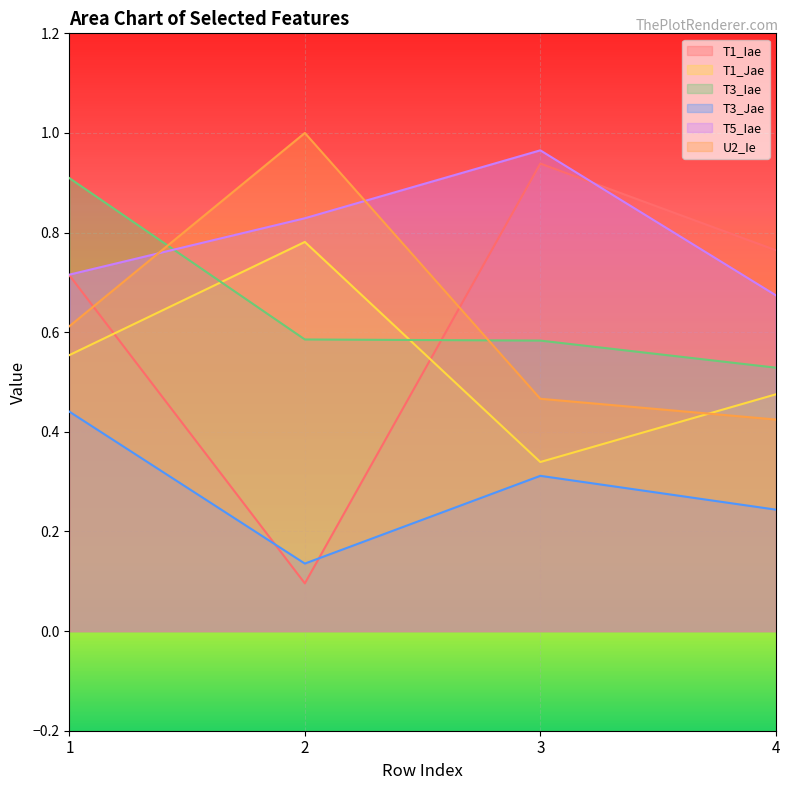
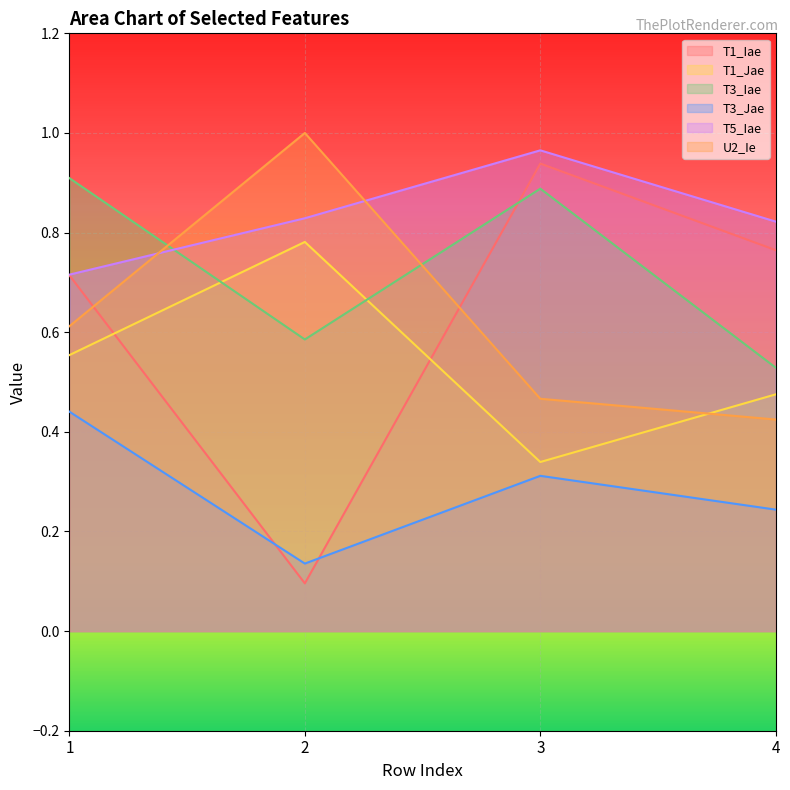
T3_Iae, 3: 0.58 -> 0.89
T5_Iae, 4: 0.67 -> 0.82
